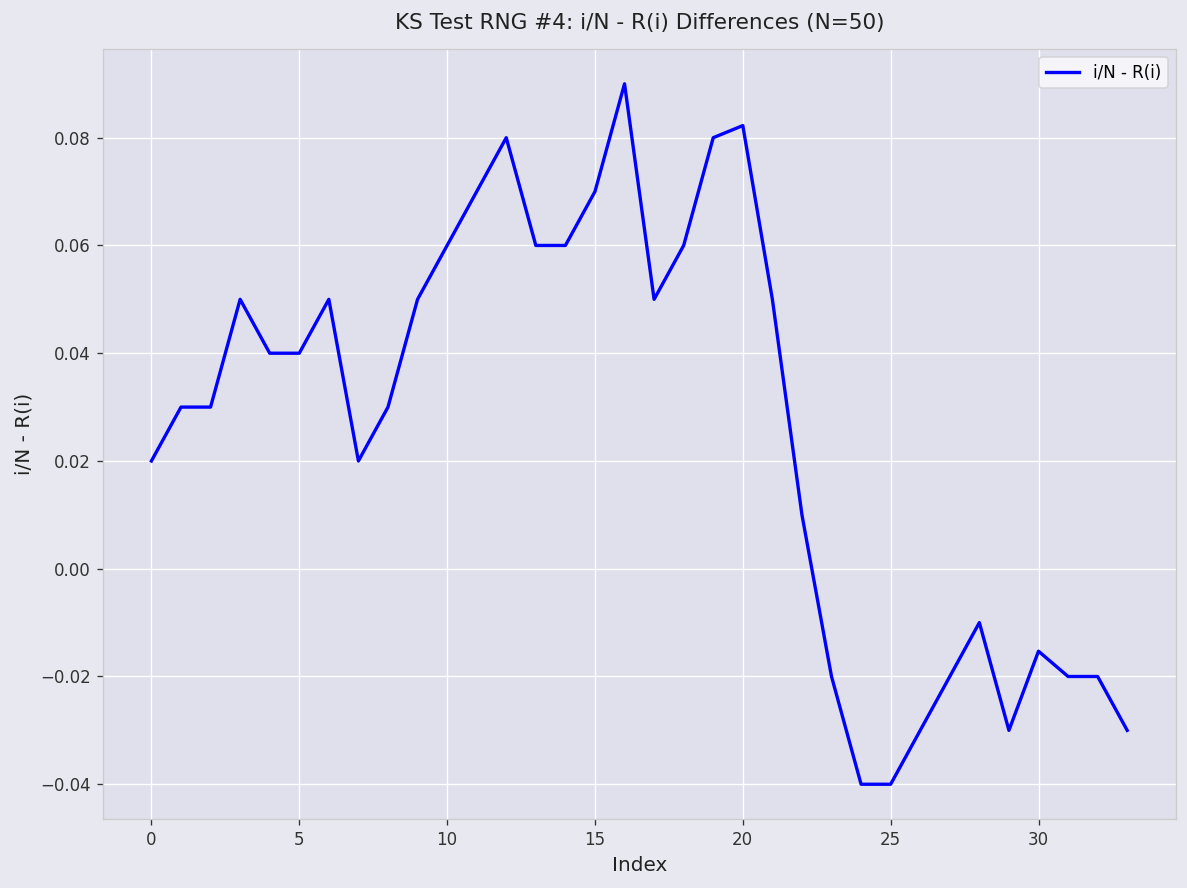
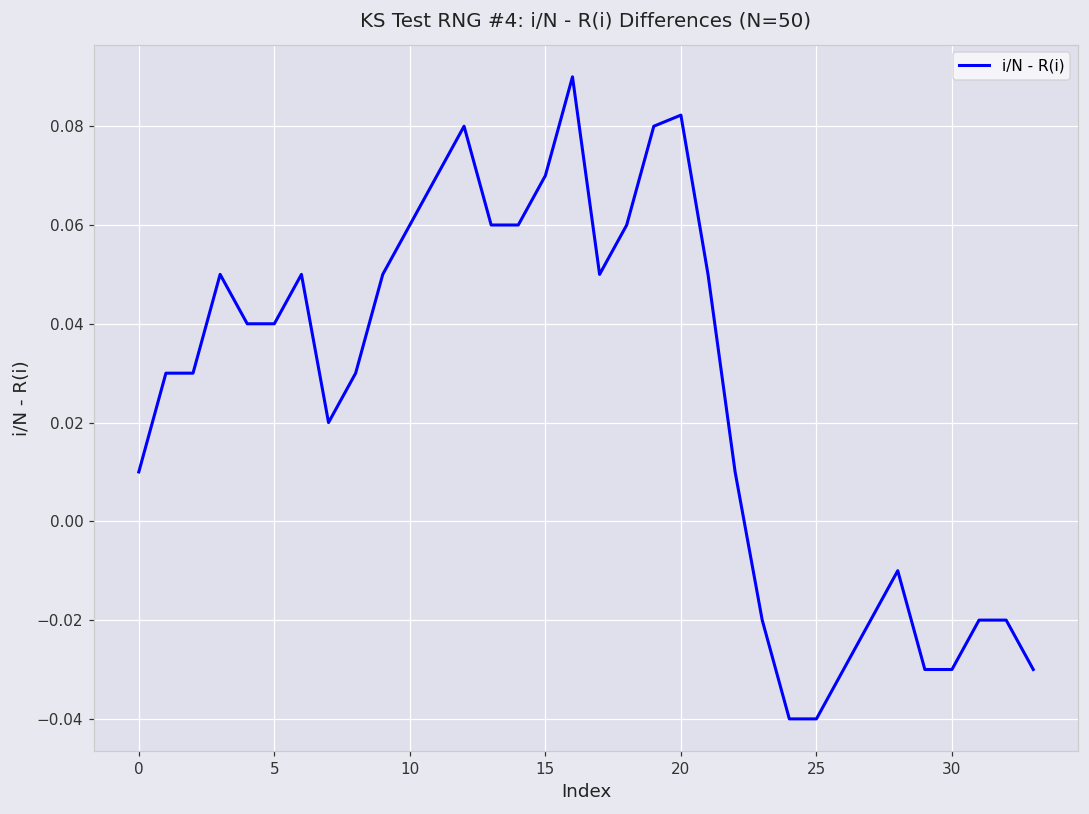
0: 0.02 -> 0.01
30: -0.015 -> -0.030
